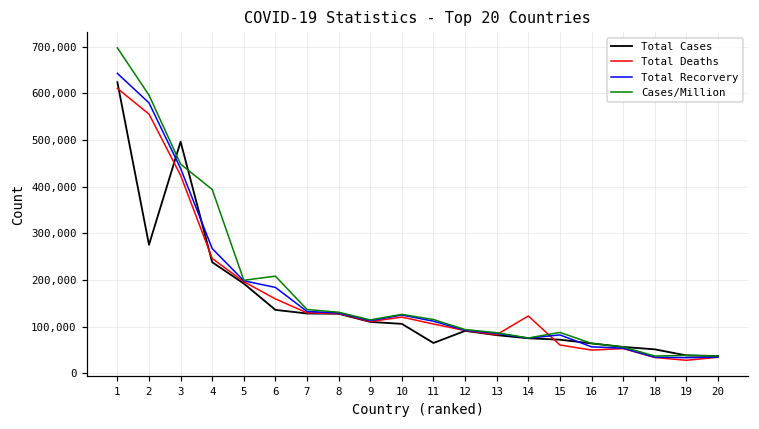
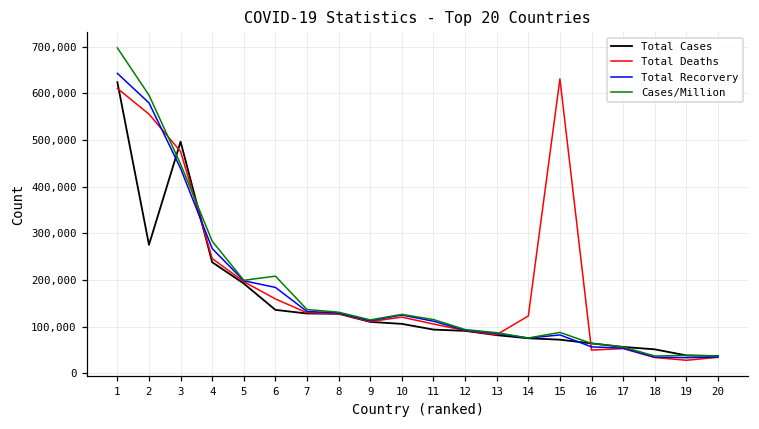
Total Deaths, 3: 420,000 -> 480,000
Cases/Million, 4: 390,000 -> 280,000
Total Cases, 11: 60,000 -> 90,000
Total Deaths, 15: 60,000 -> 630,000
